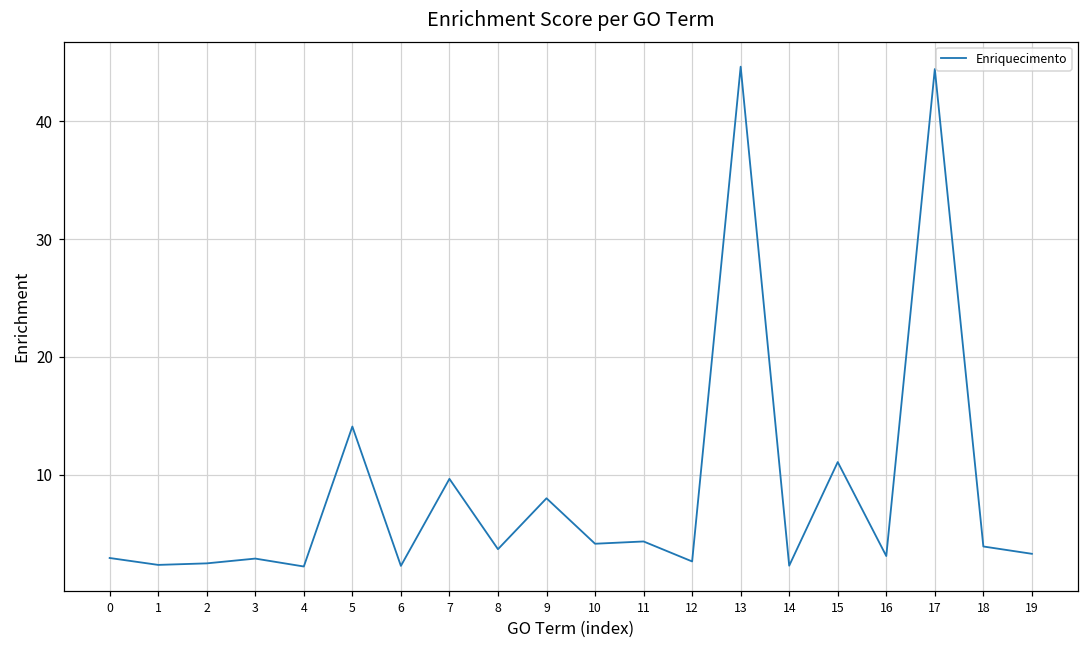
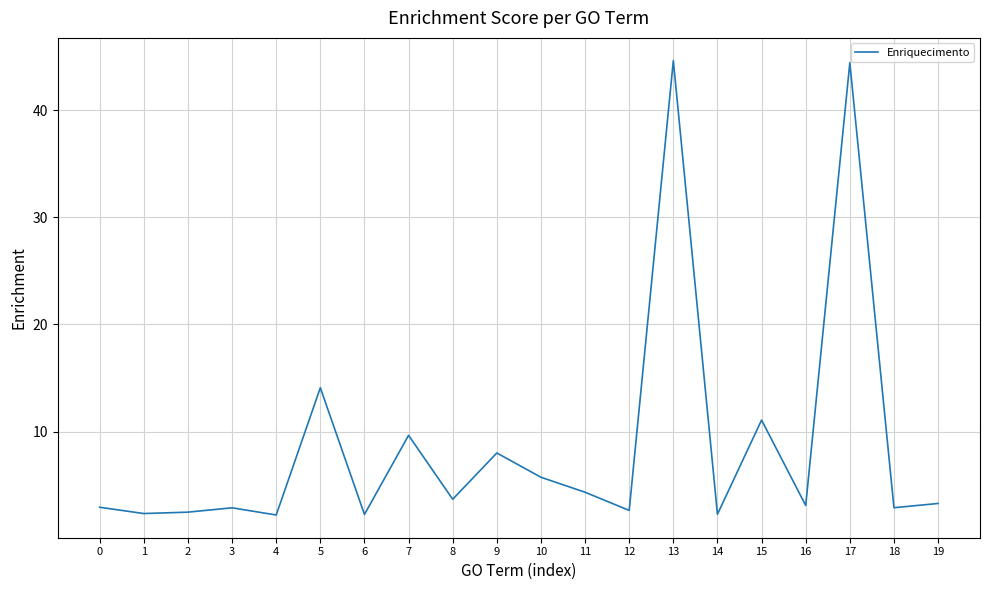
10: 4.1 -> 5.7
18: 3.9 -> 2.9
